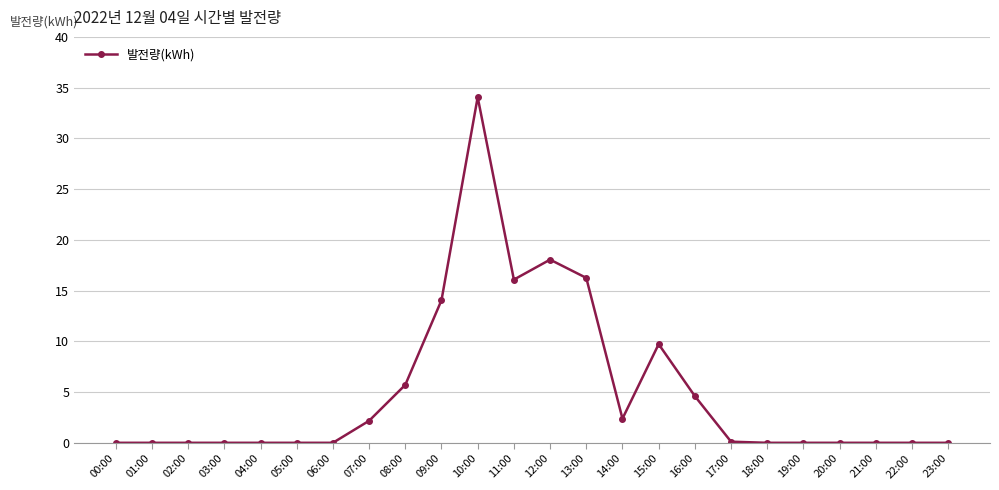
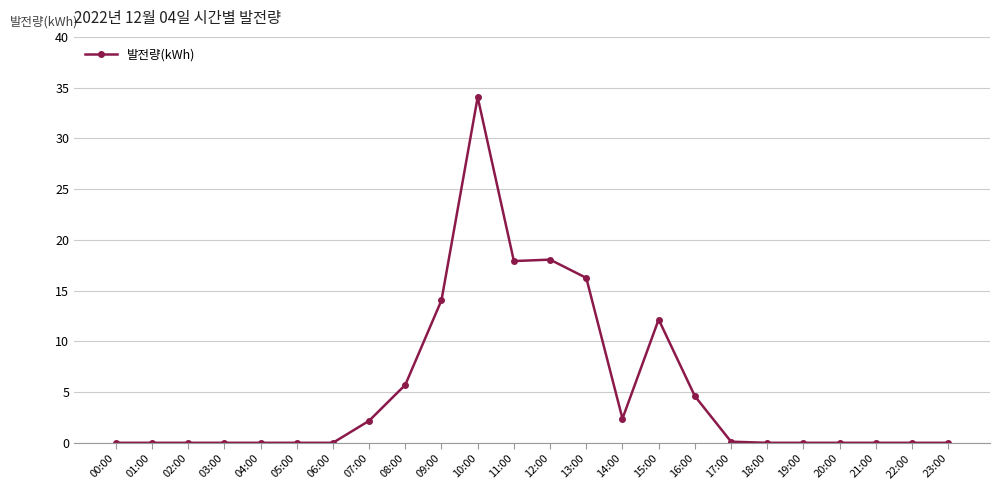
11:00: 16.1 -> 17.9
15:00: 9.7 -> 12.2
